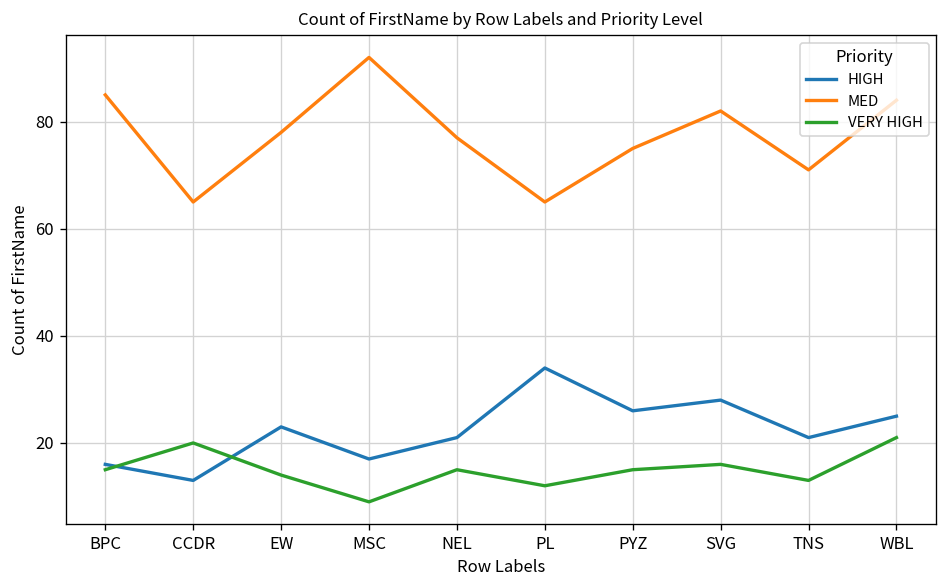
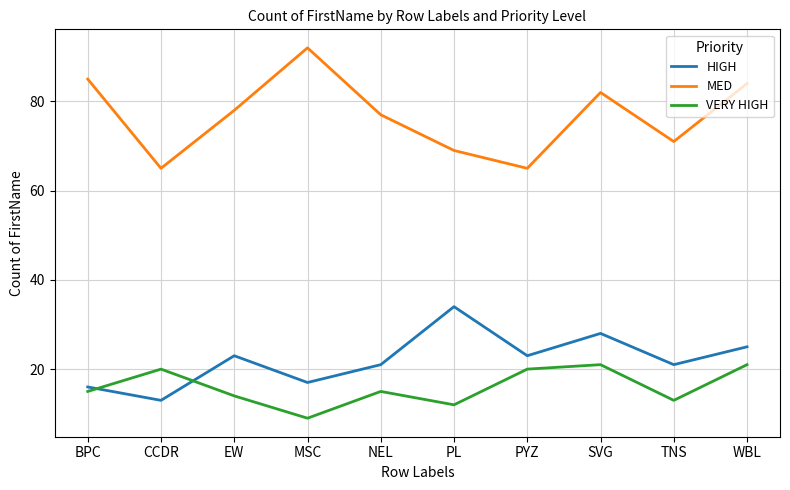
MED, PL: 65 -> 69
HIGH, PYZ: 26 -> 23
MED, PYZ: 75 -> 65
VERY HIGH, PYZ: 15 -> 20
VERY HIGH, SVG: 16 -> 21
